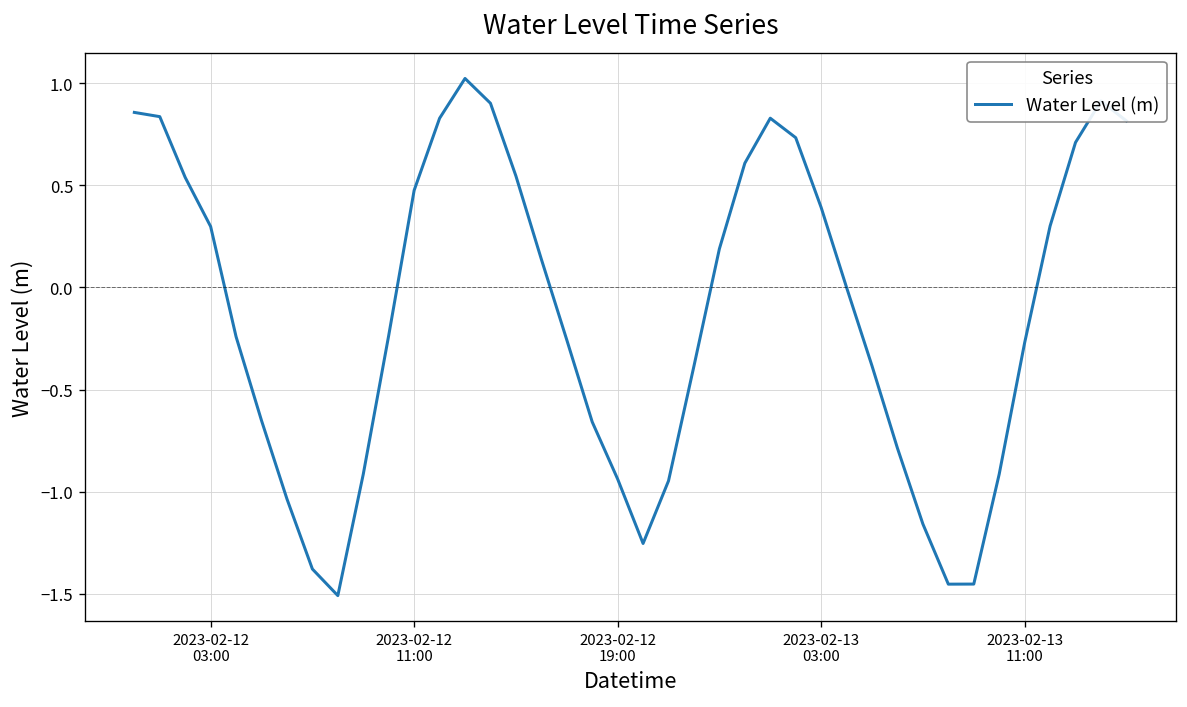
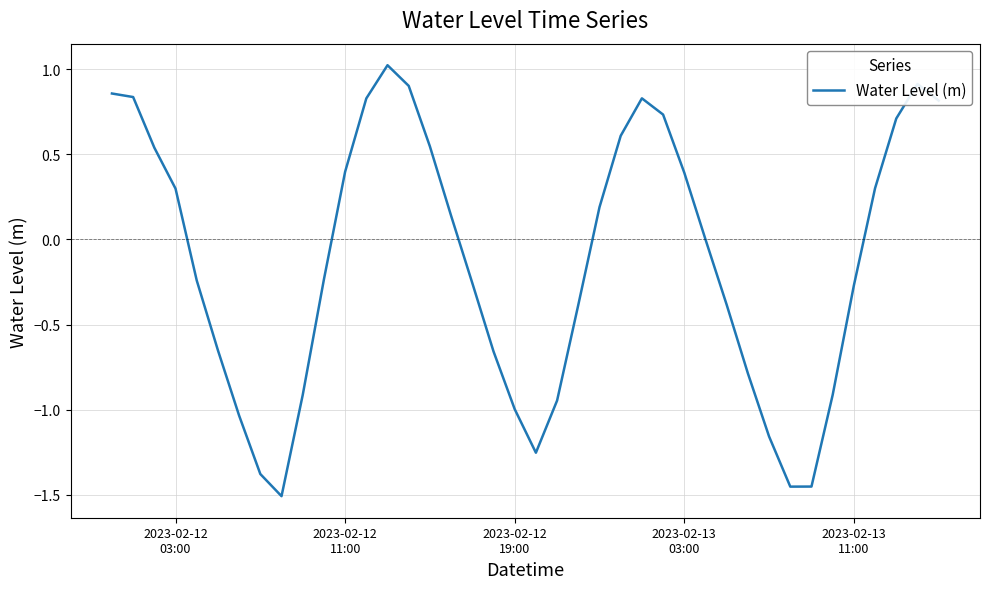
2023-02-12 11:00: 0.48 -> 0.40
2023-02-12 19:00: -0.94 -> -1.00
